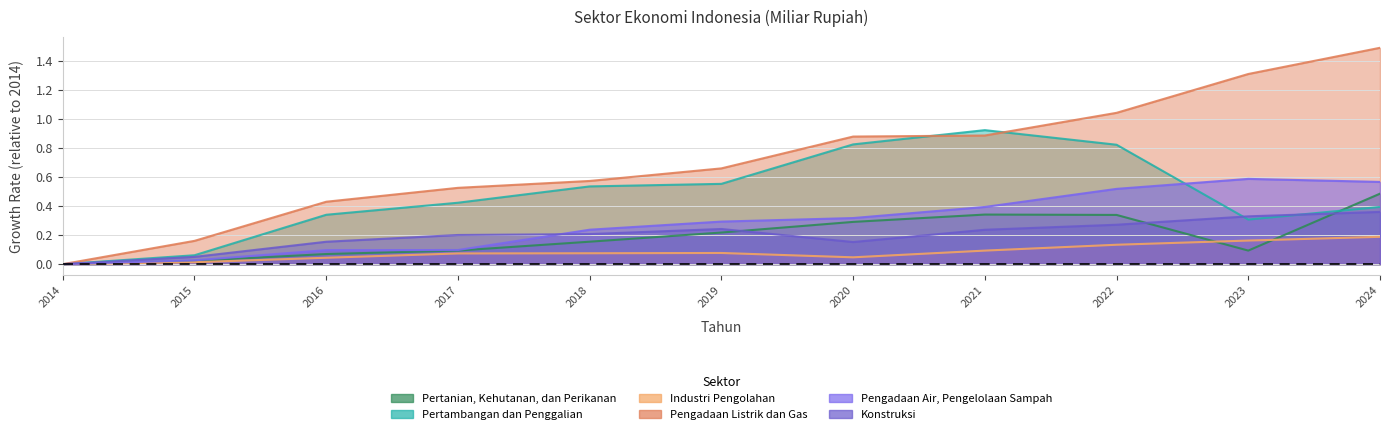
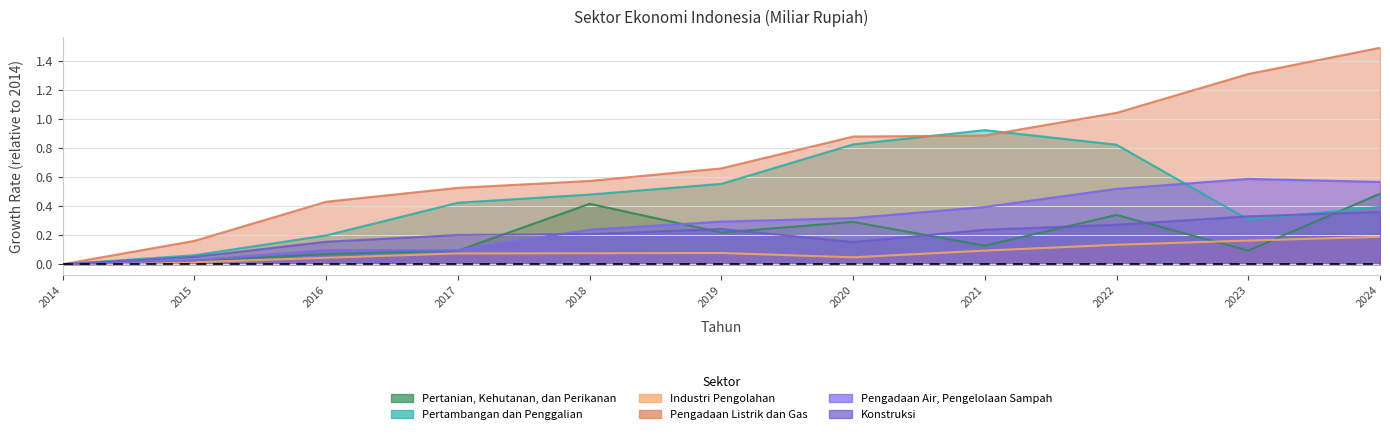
Pertambangan dan Penggalian, 2016: 0.34 -> 0.20
Pertanian, Kehutanan, dan Perikanan, 2018: 0.15 -> 0.42
Pertambangan dan Penggalian, 2018: 0.54 -> 0.48
Pertanian, Kehutanan, dan Perikanan, 2021: 0.34 -> 0.13
